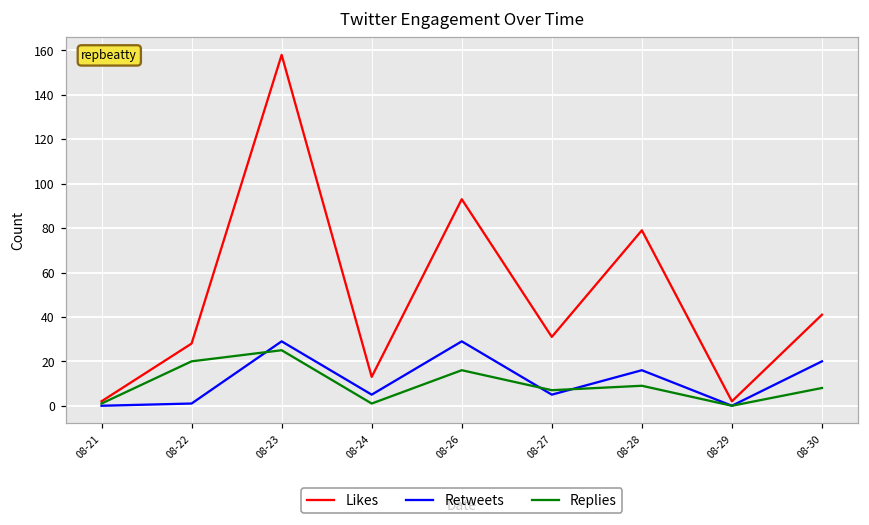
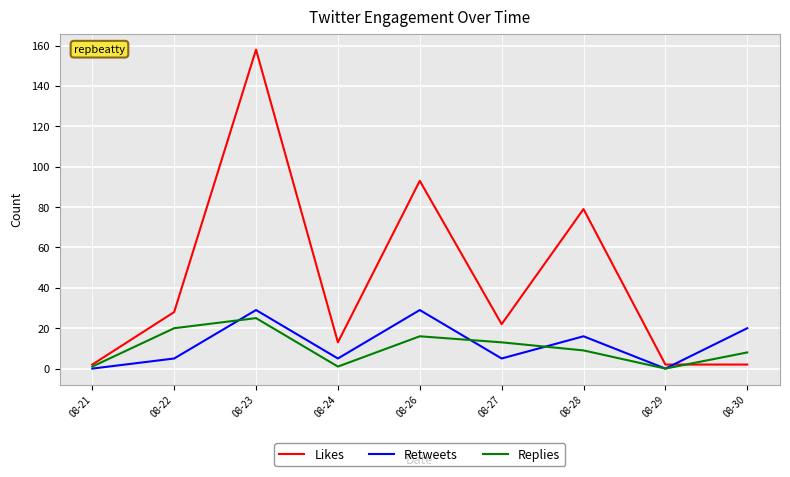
Retweets, 08-22: 1 -> 5
Likes, 08-27: 31 -> 22
Replies, 08-27: 7 -> 13
Likes, 08-30: 41 -> 2
